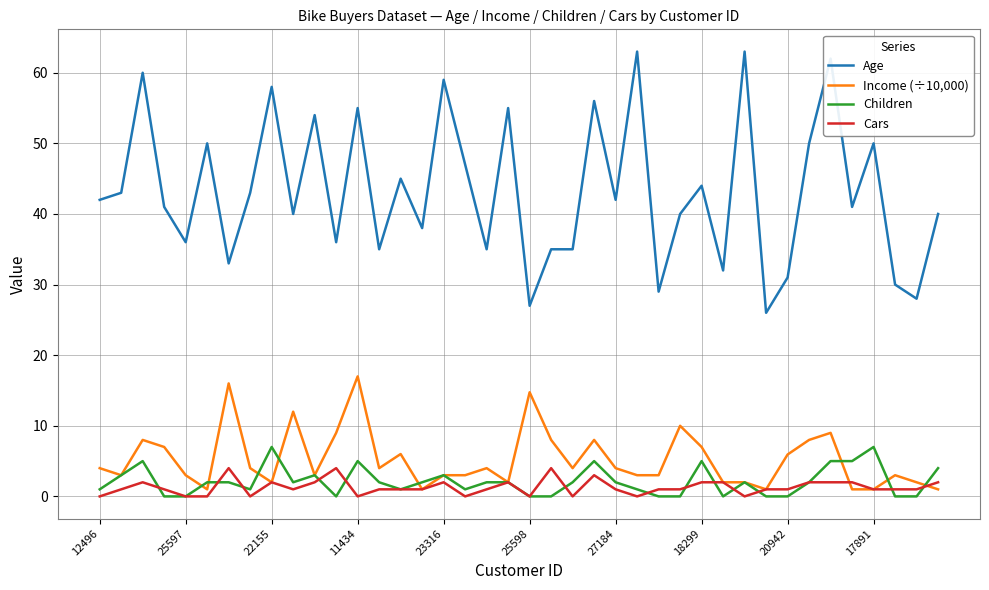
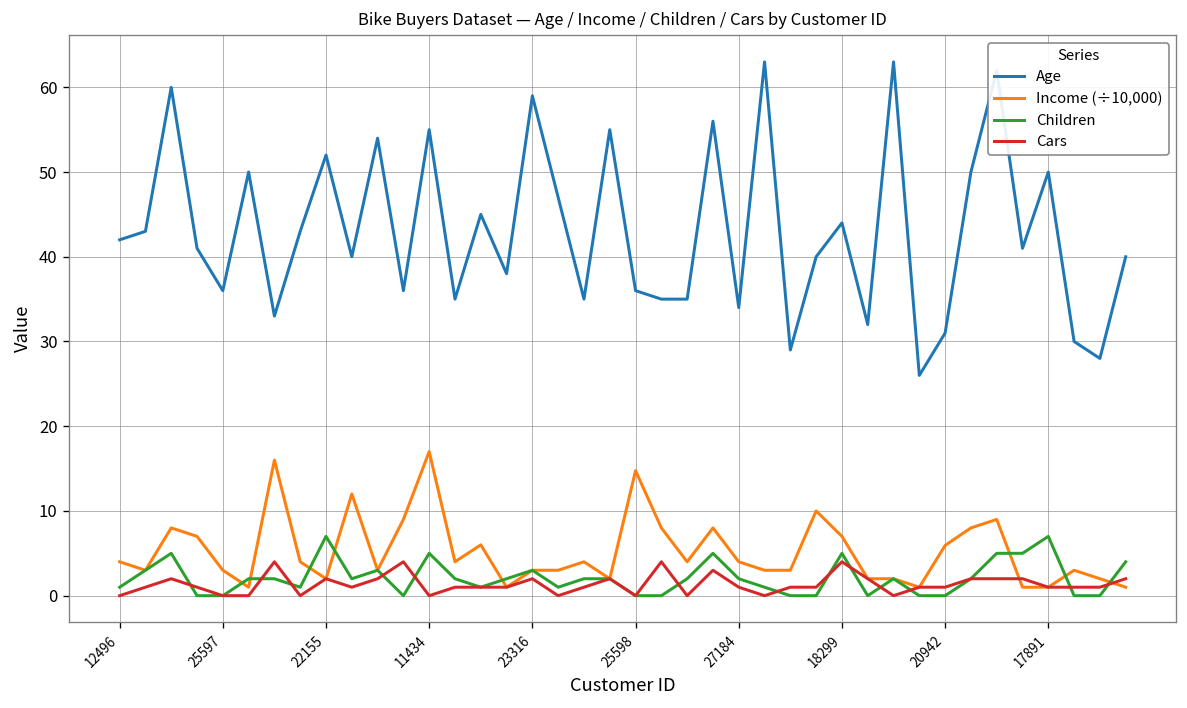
Age, 22155: 58 -> 52
Age, 25598: 27 -> 36
Age, 27184: 42 -> 34
Cars, 18299: 2 -> 4
